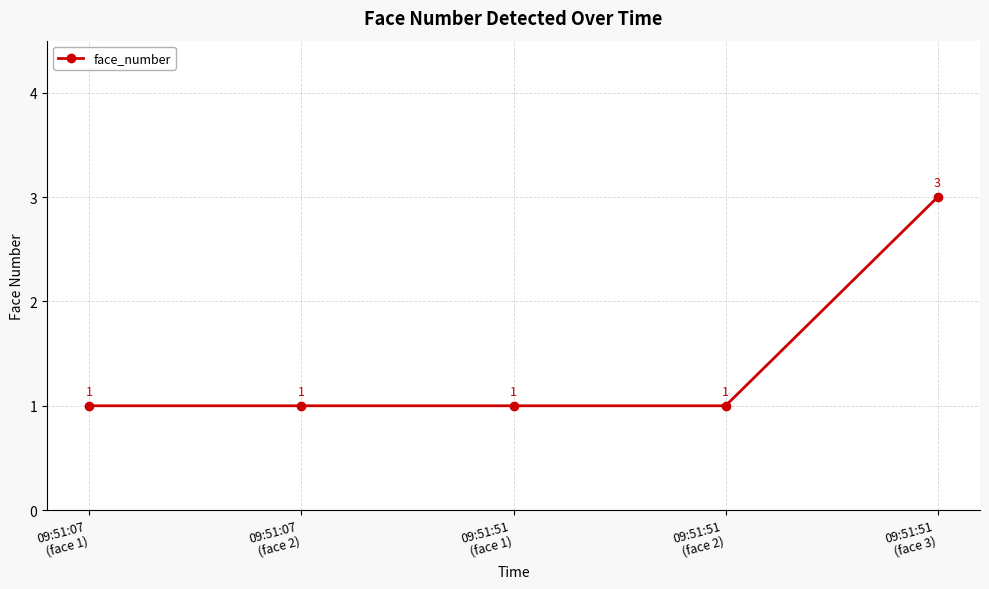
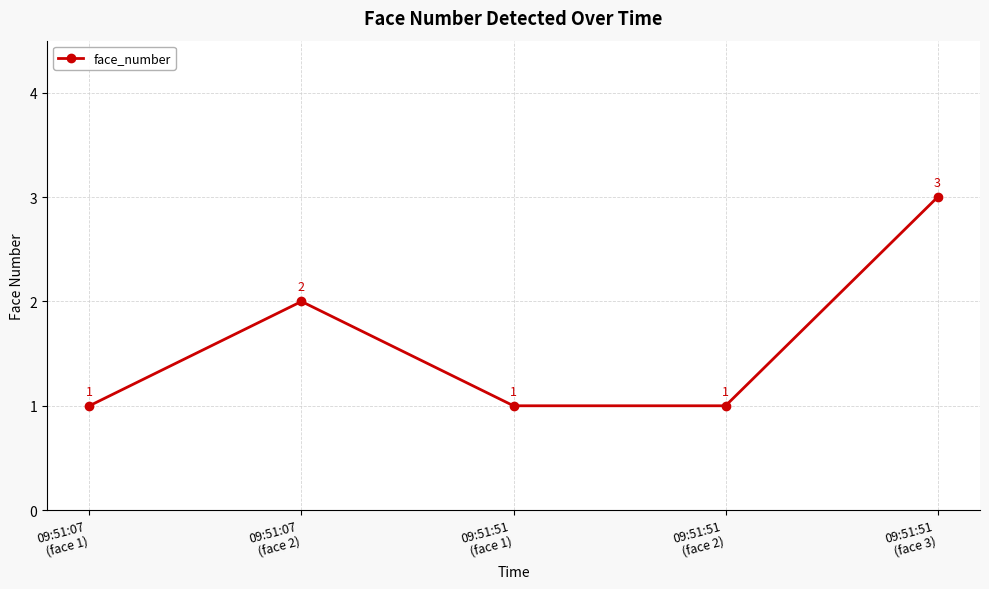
09:51:07 (face 2): 1 -> 2
